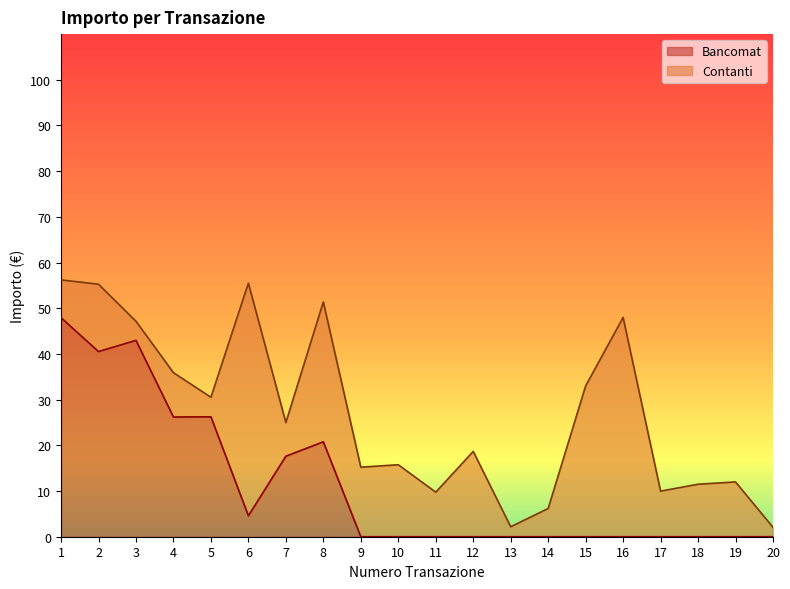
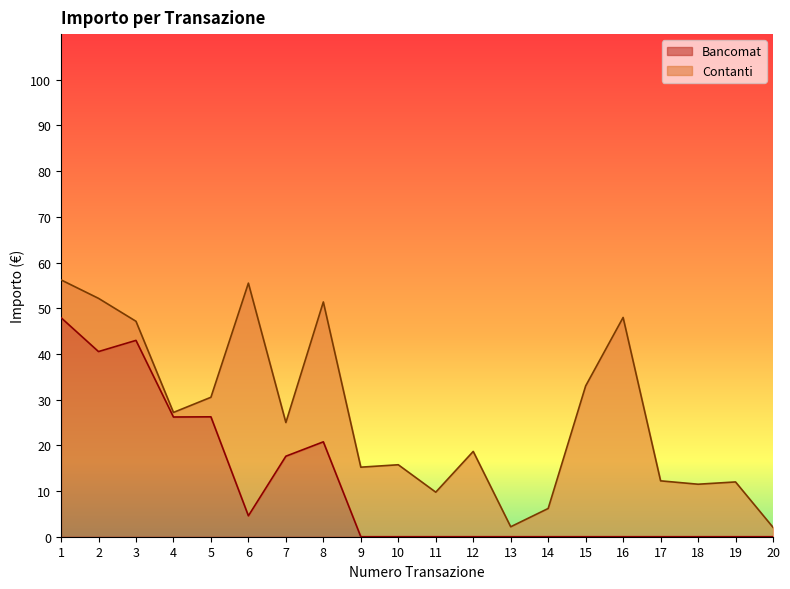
Contanti, 2: 15 -> 12
Contanti, 4: 10 -> 1
Contanti, 17: 10 -> 12
